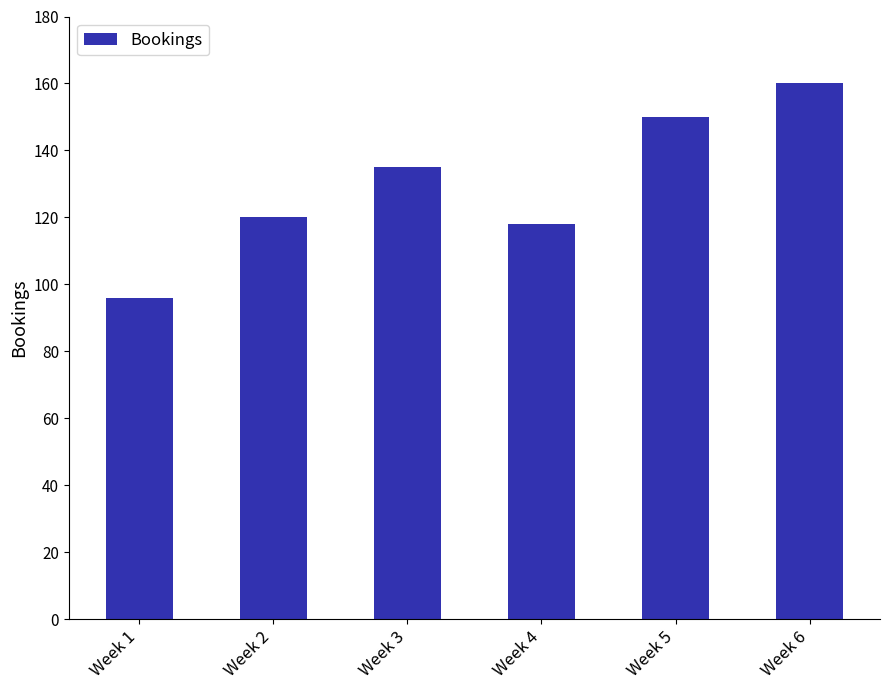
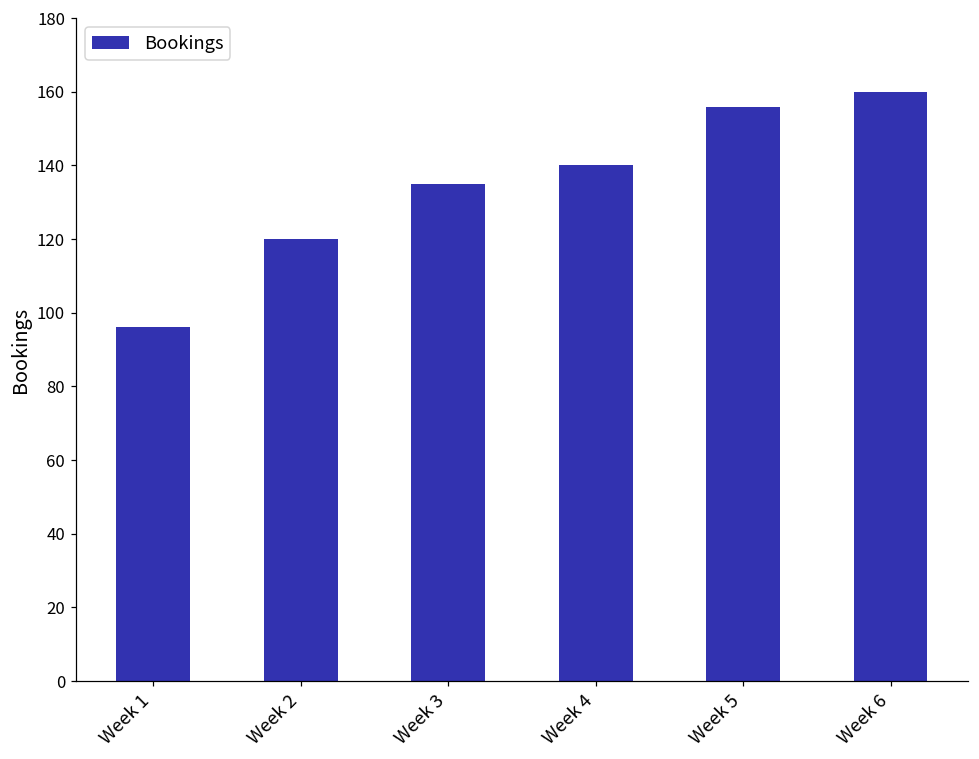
Week 4: 118 -> 140
Week 5: 150 -> 156
